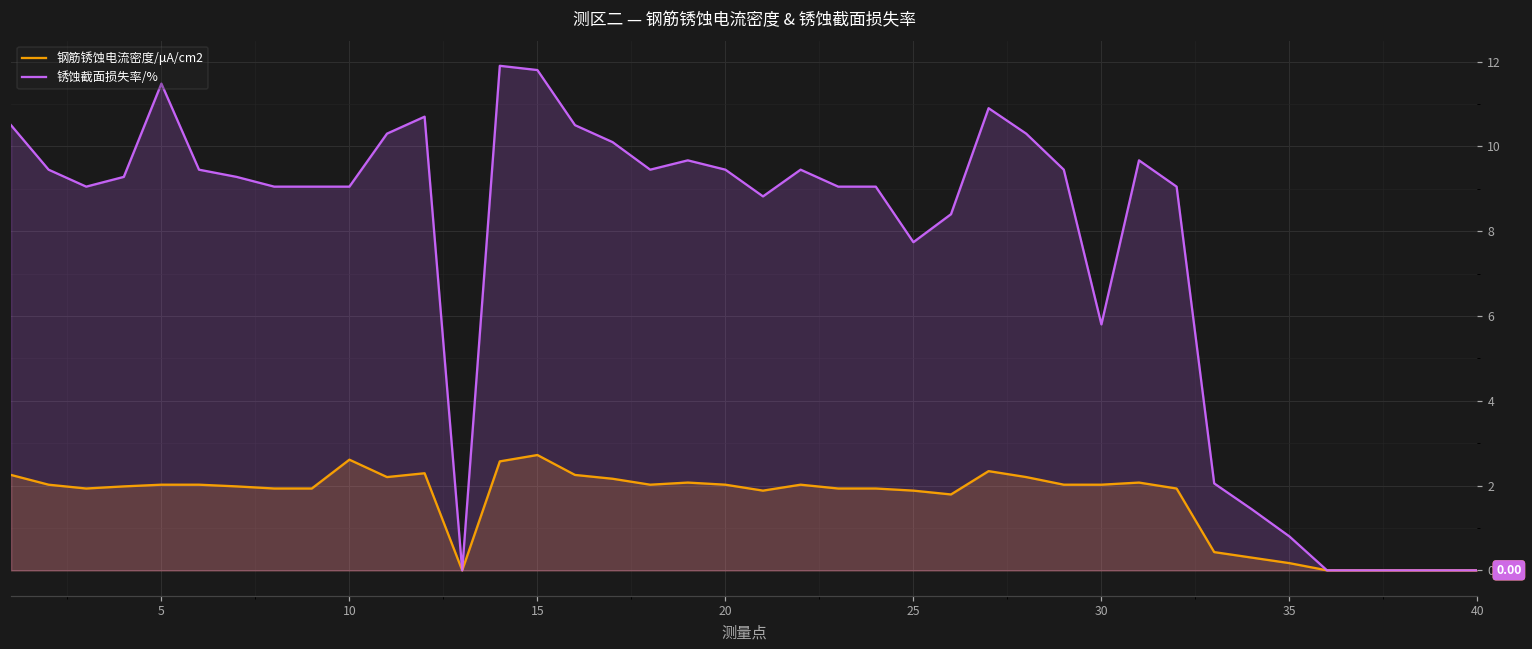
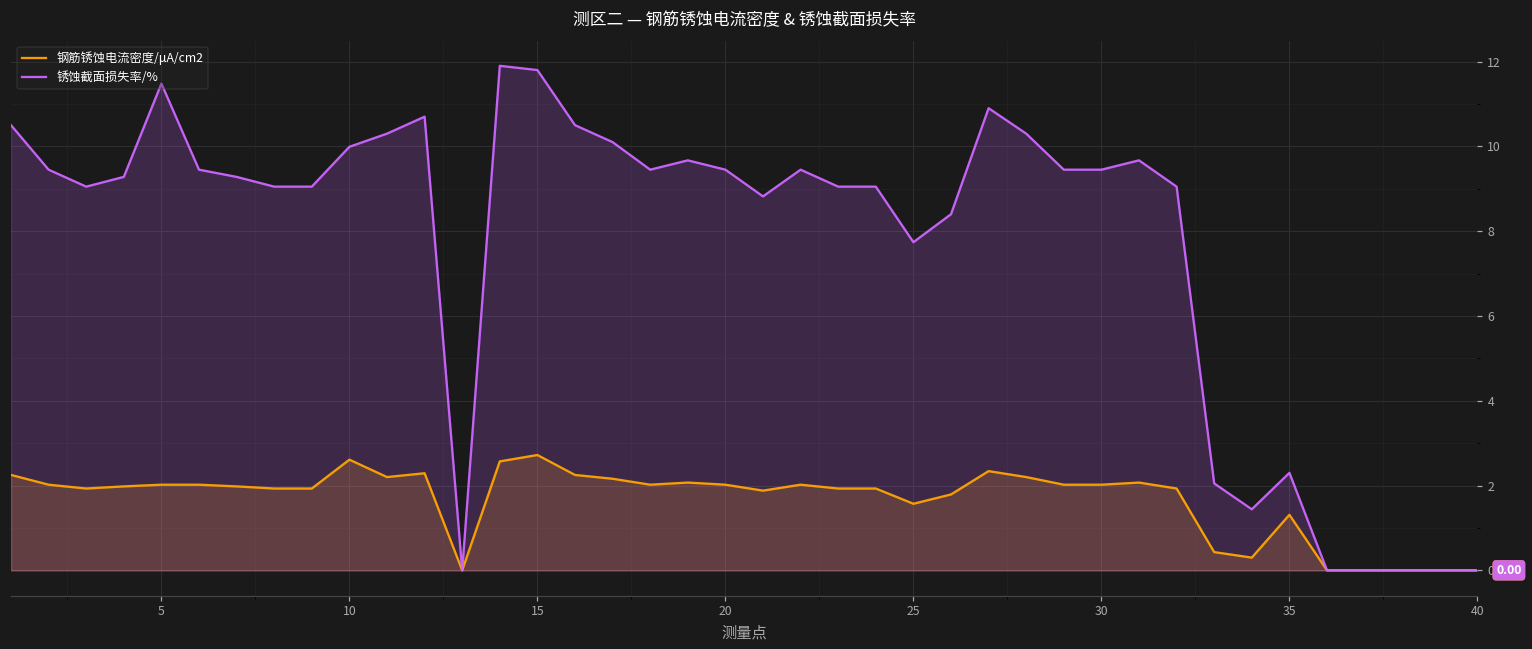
锈蚀截面损失率/%, 10: 9.1 -> 10.0
钢筋锈蚀电流密度/μA/cm2, 25: 1.9 -> 1.6
锈蚀截面损失率/%, 30: 5.8 -> 9.5
钢筋锈蚀电流密度/μA/cm2, 35: 0.2 -> 1.3
锈蚀截面损失率/%, 35: 0.8 -> 2.3
